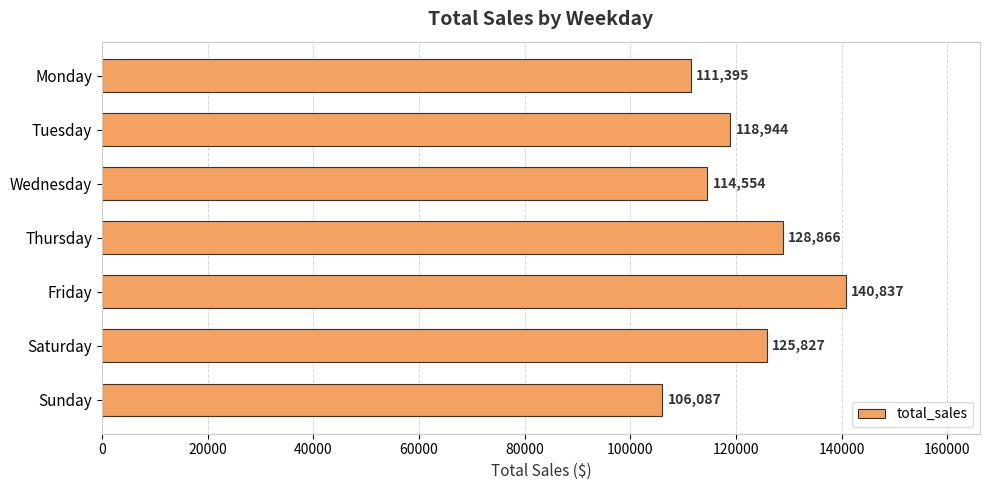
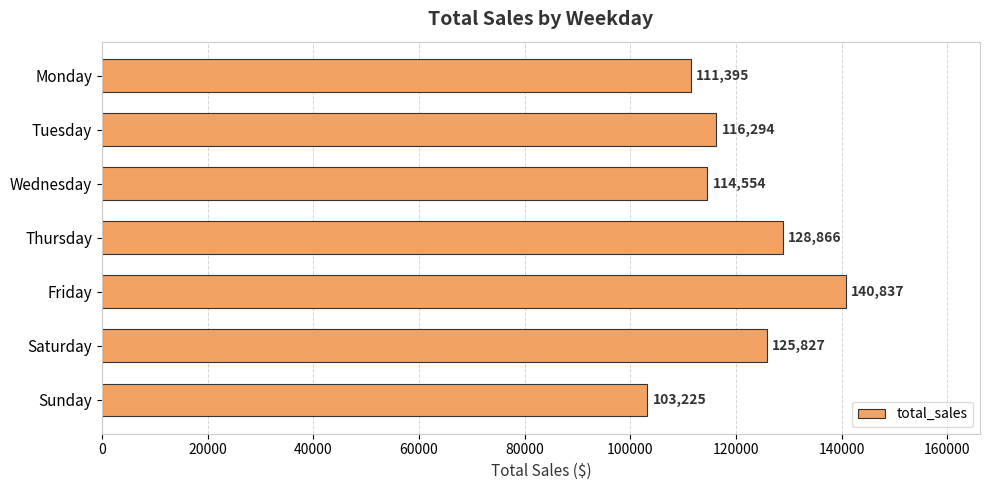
Tuesday: 118,944 -> 116,294
Sunday: 106,087 -> 103,225
